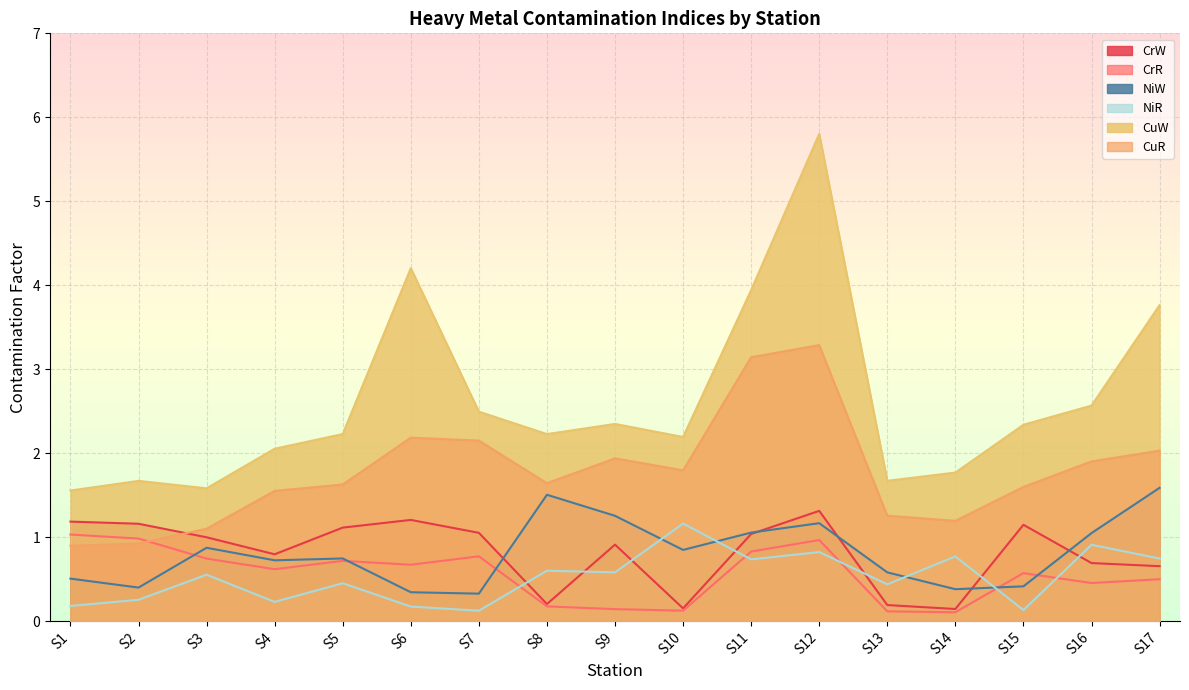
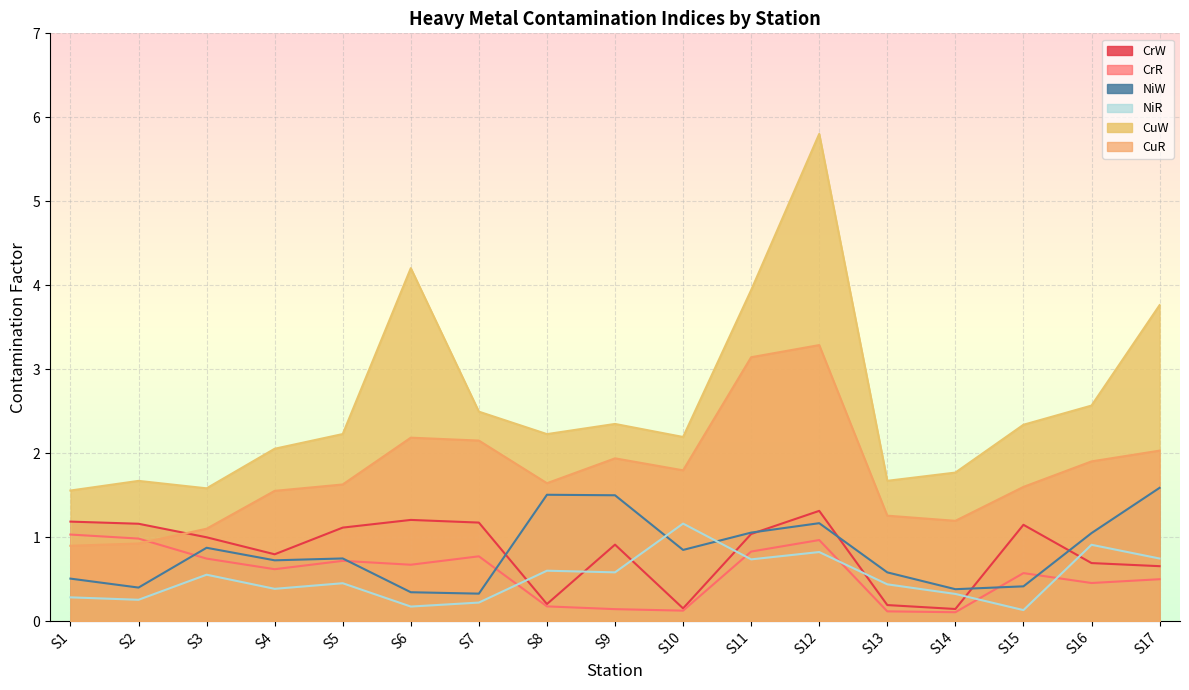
NiR, S1: 0.2 -> 0.3
NiR, S4: 0.2 -> 0.4
CrW, S7: 1.1 -> 1.2
NiR, S7: 0.1 -> 0.2
NiW, S9: 1.3 -> 1.5
NiR, S14: 0.8 -> 0.3
